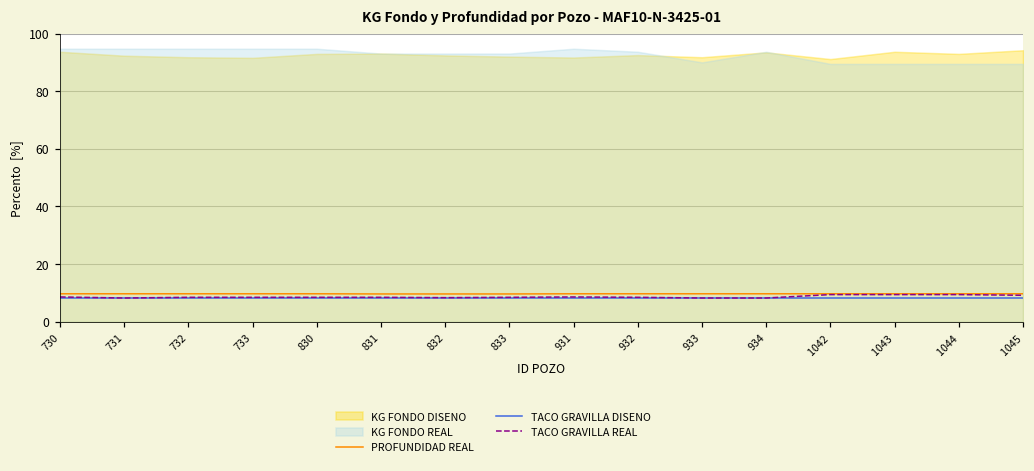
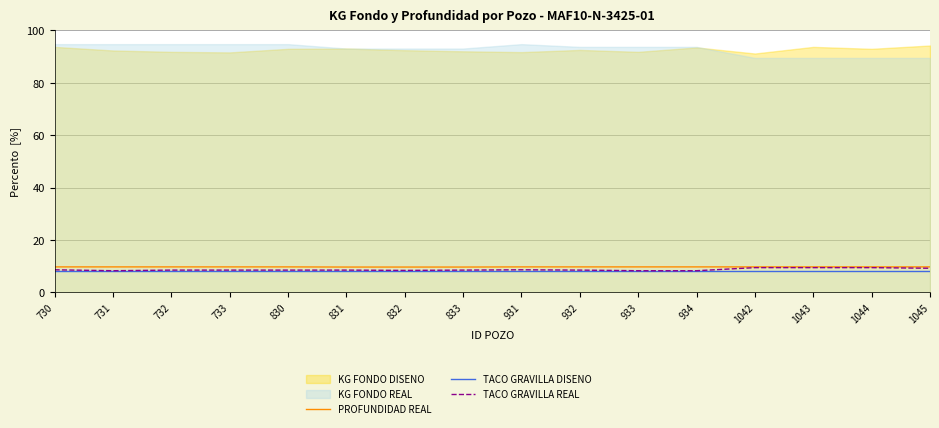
KG FONDO REAL, 933: 90 -> 94
